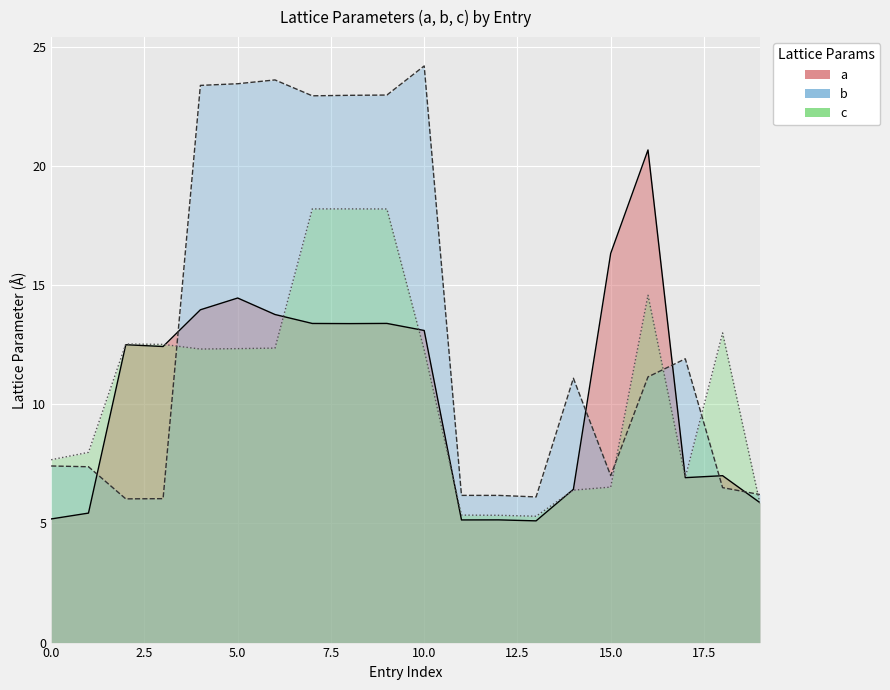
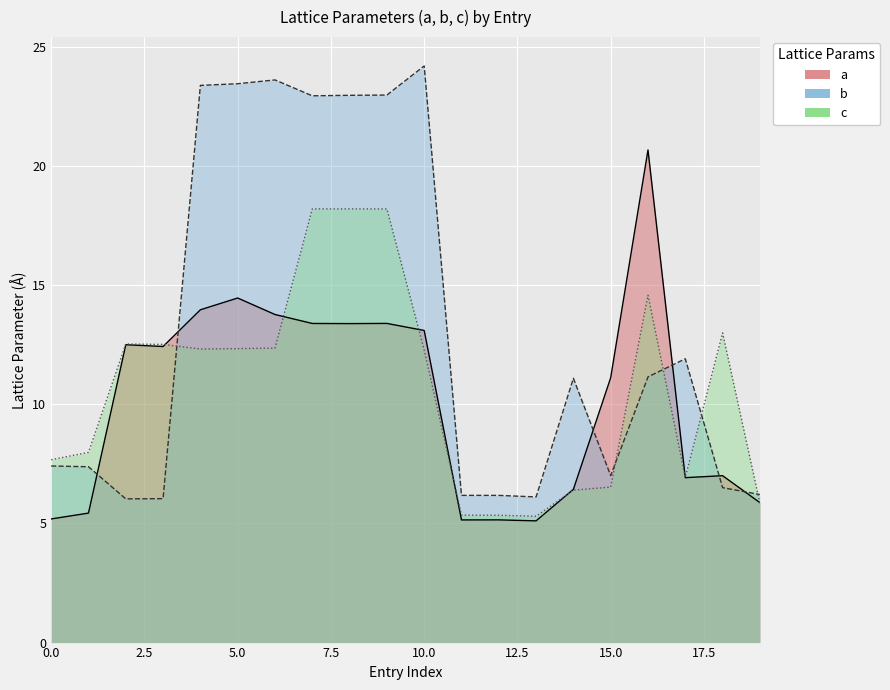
a, 15.0: 16.3 -> 11.1
